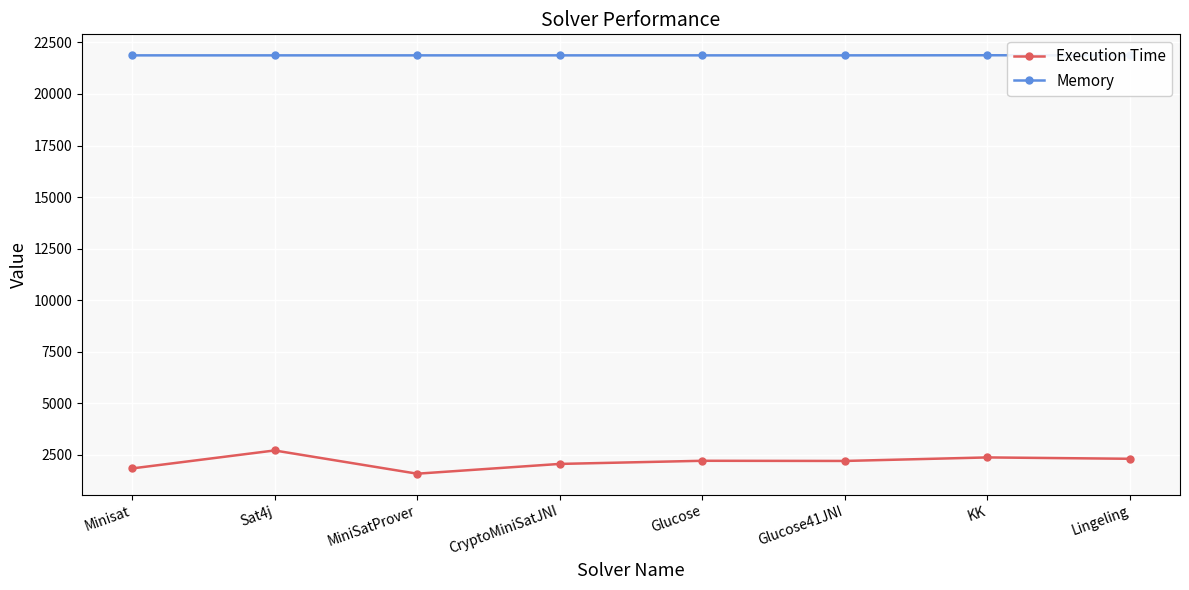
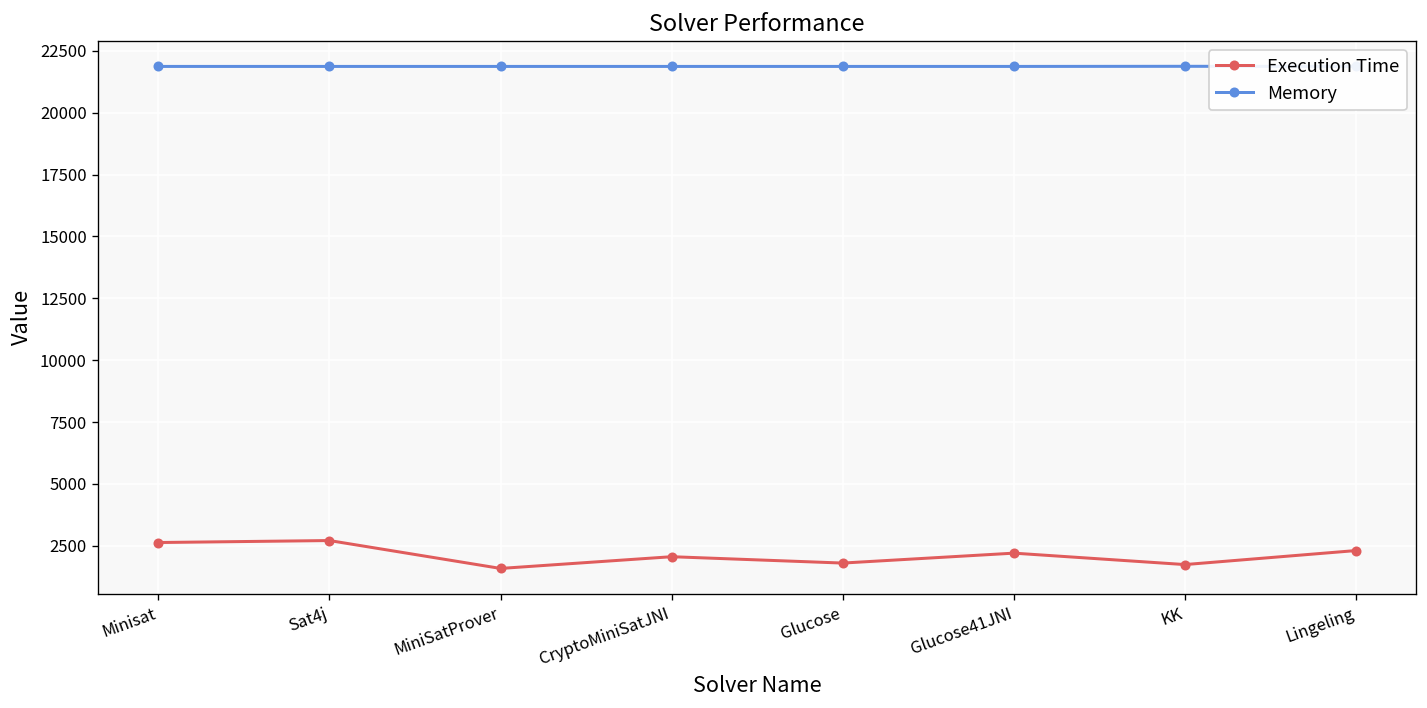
Execution Time, Minisat: 1800 -> 2600
Execution Time, Glucose: 2200 -> 1800
Execution Time, KK: 2400 -> 1700
